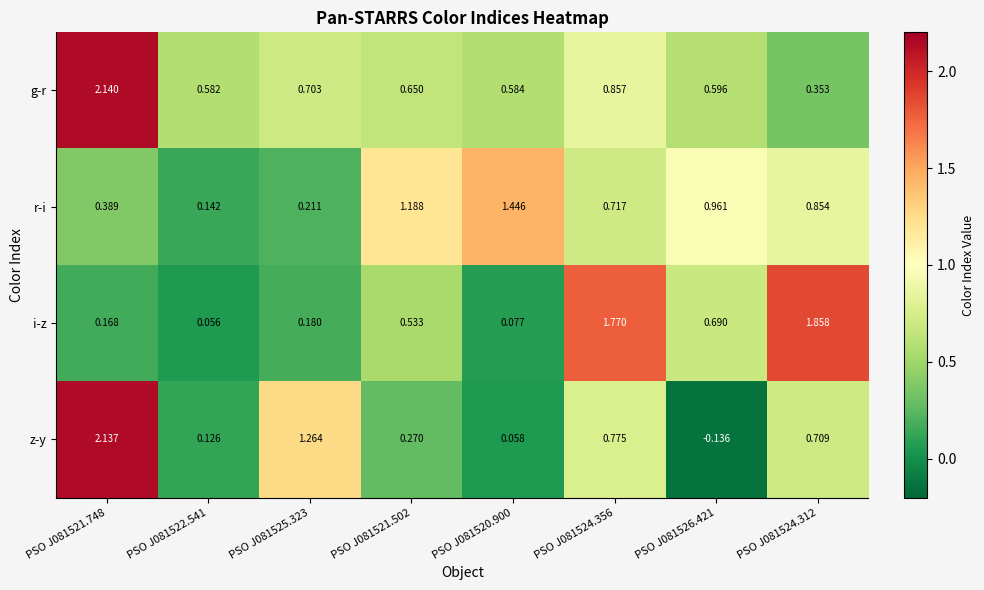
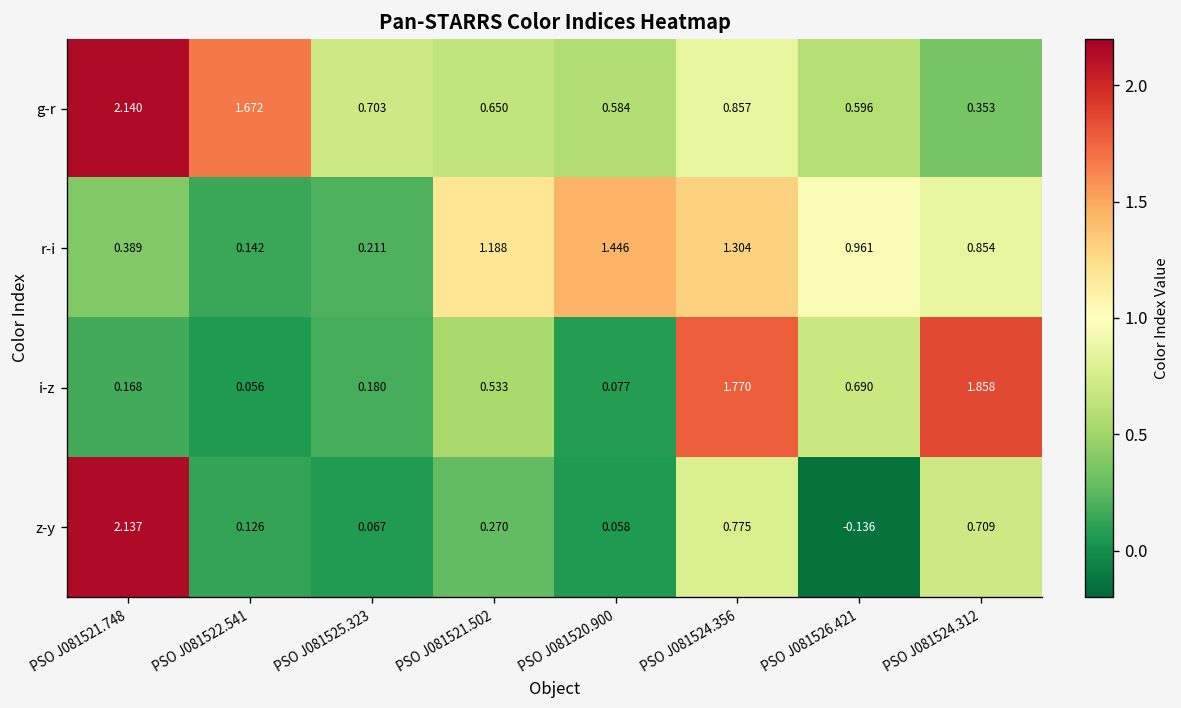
g-r, PSO J081522.541: 0.582 -> 1.672
r-i, PSO J081524.356: 0.717 -> 1.304
z-y, PSO J081525.323: 1.264 -> 0.067
